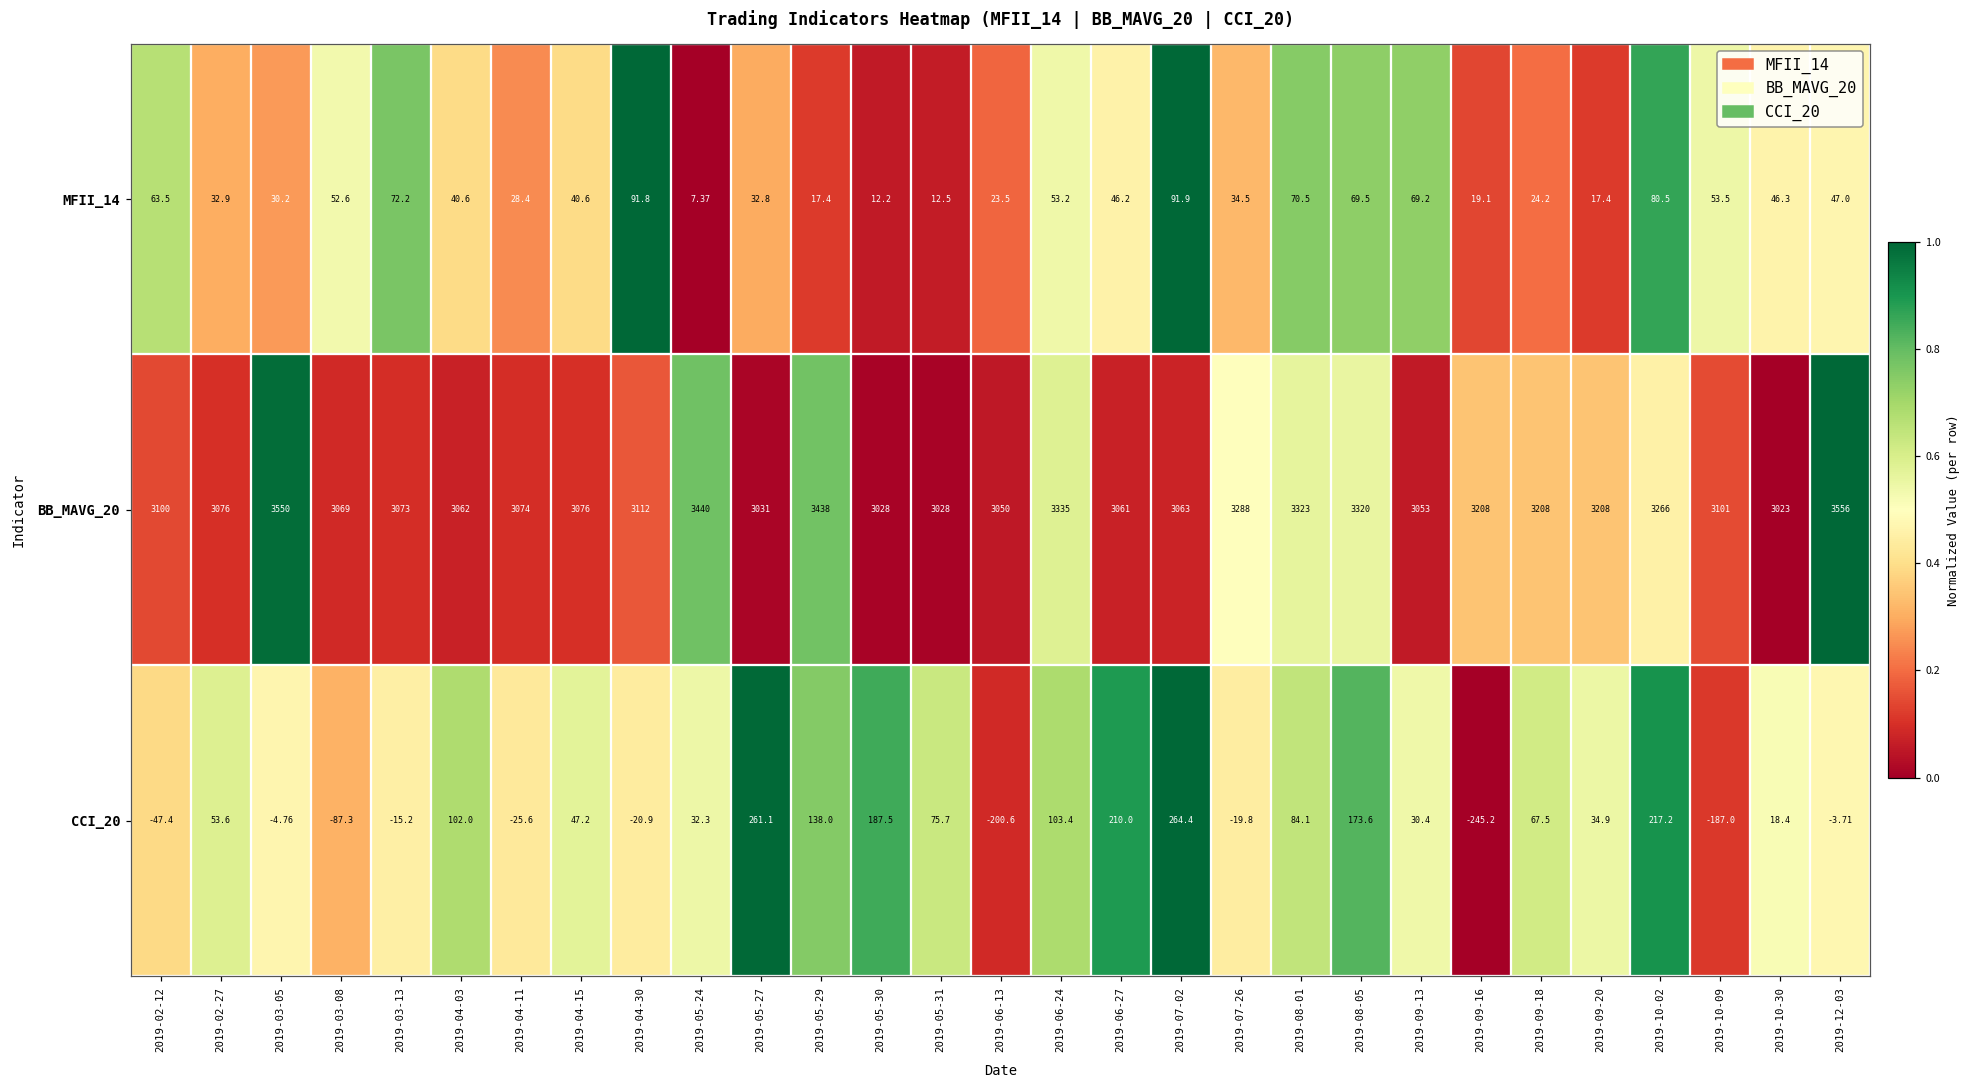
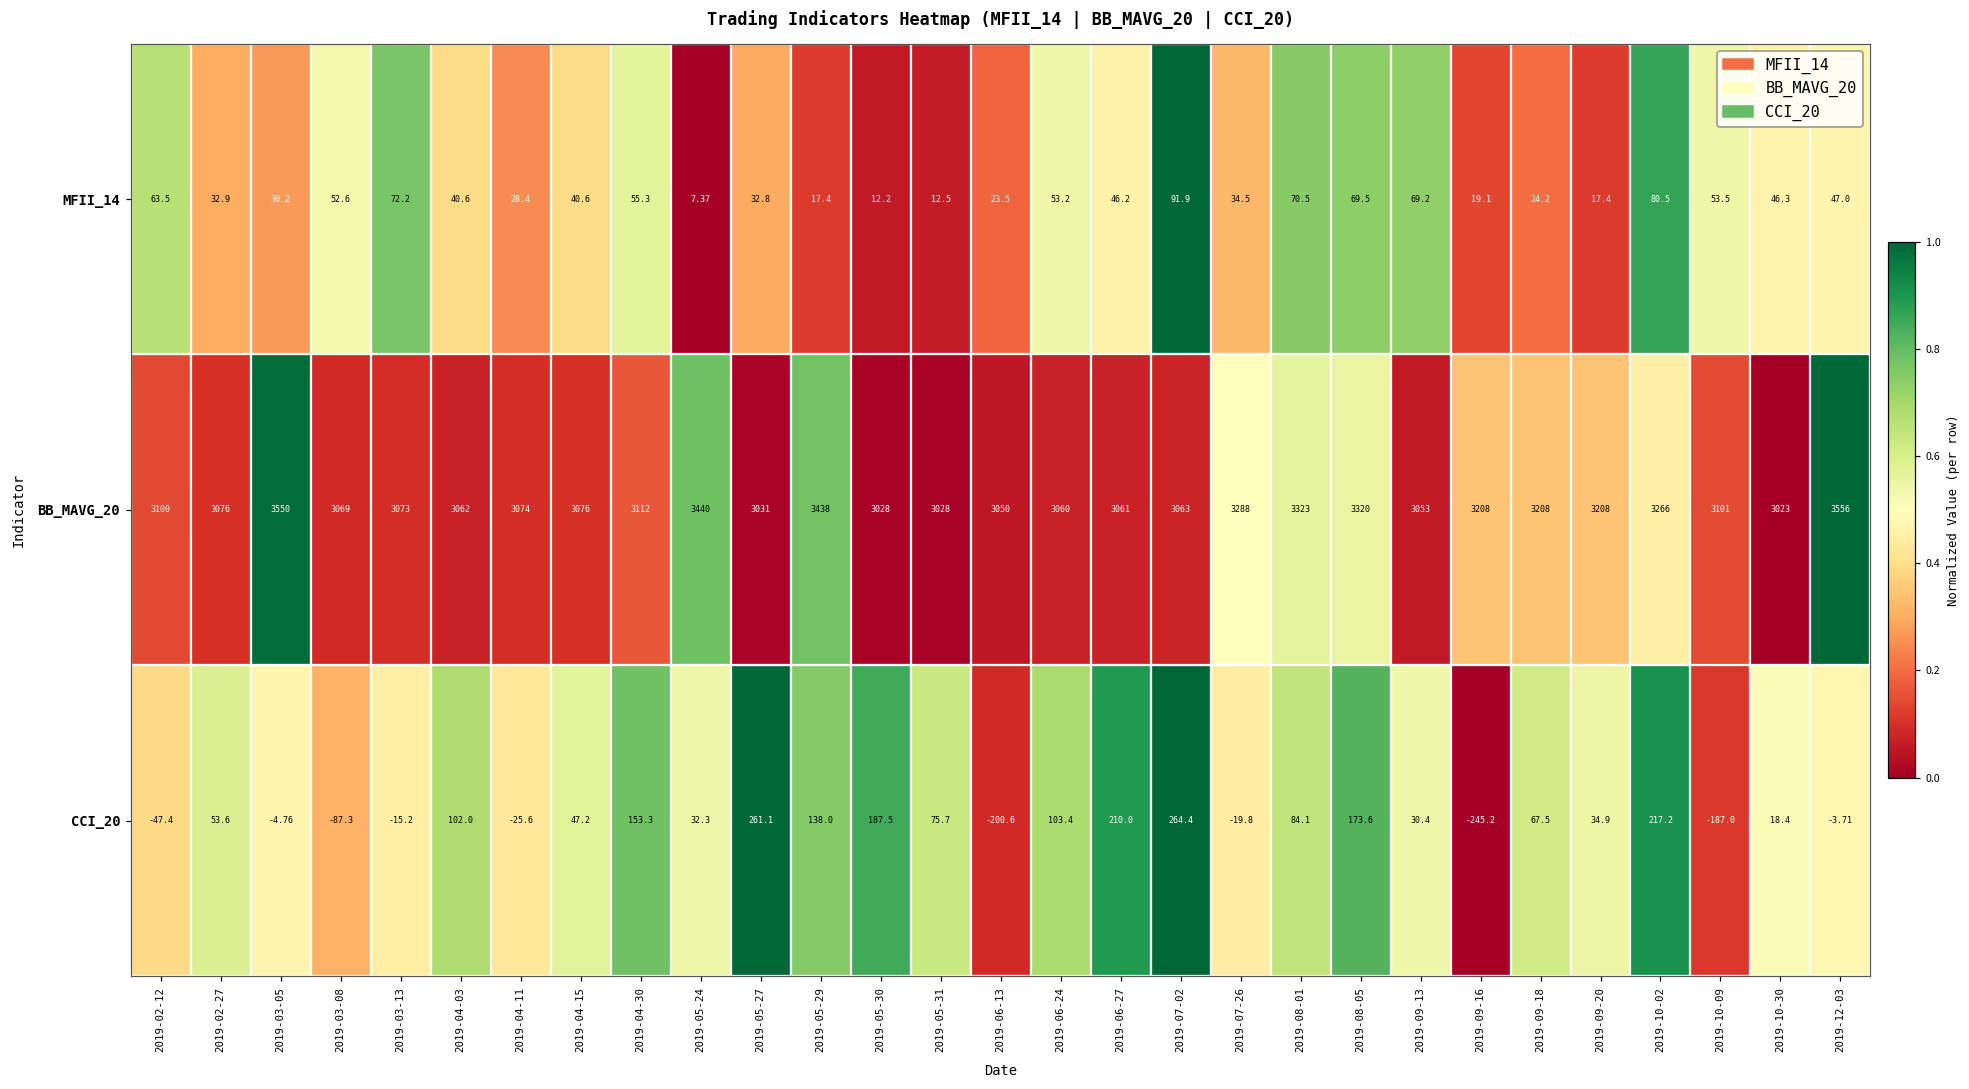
MFII_14, 2019-04-30: 91.8 -> 55.3
BB_MAVG_20, 2019-06-24: 3335 -> 3060
CCI_20, 2019-04-30: -20.9 -> 153.3
